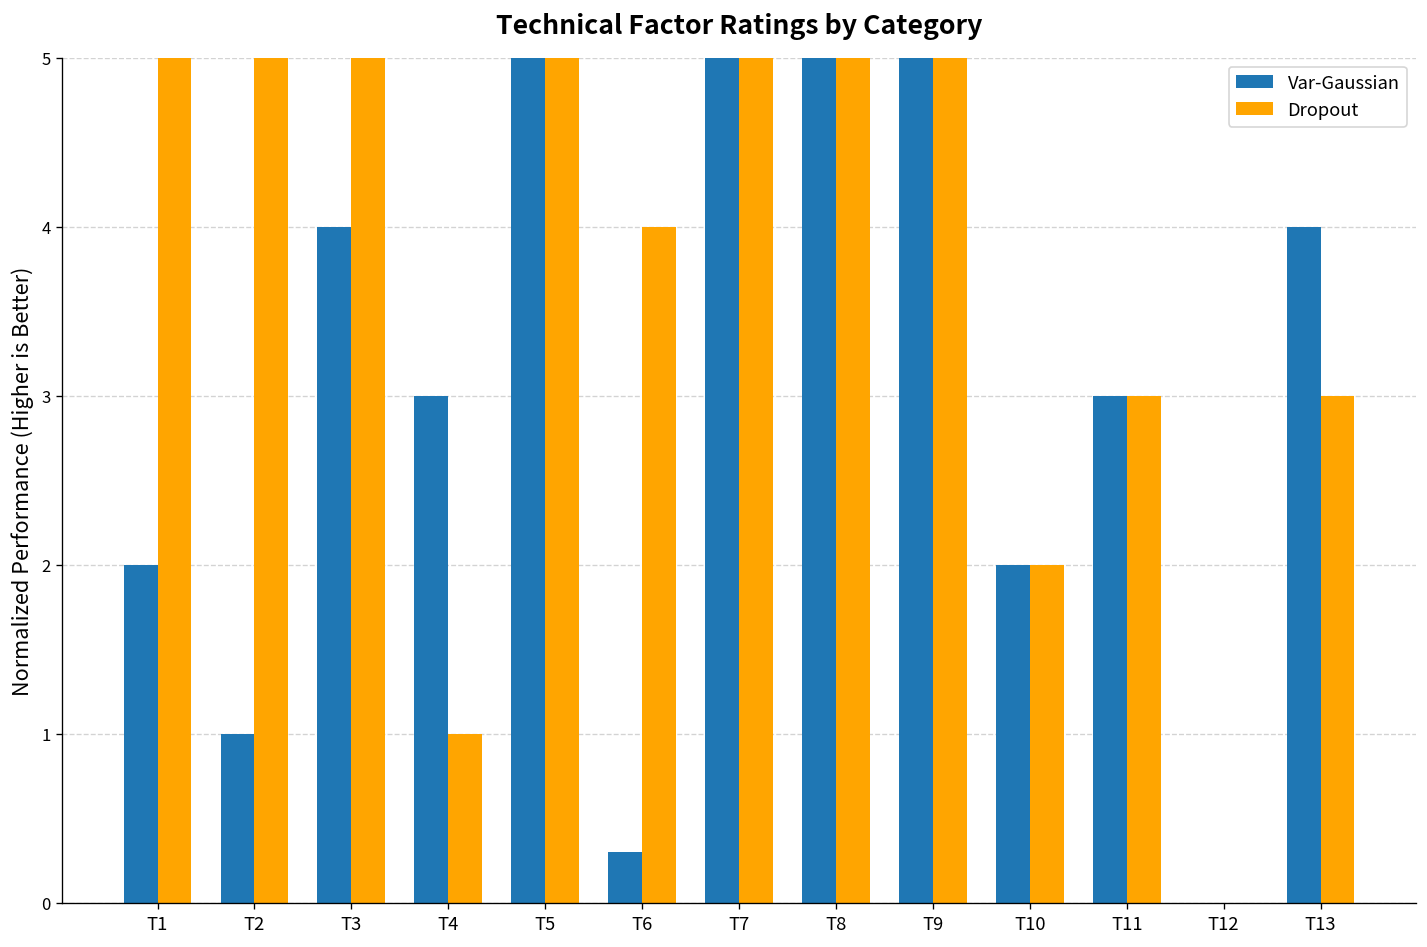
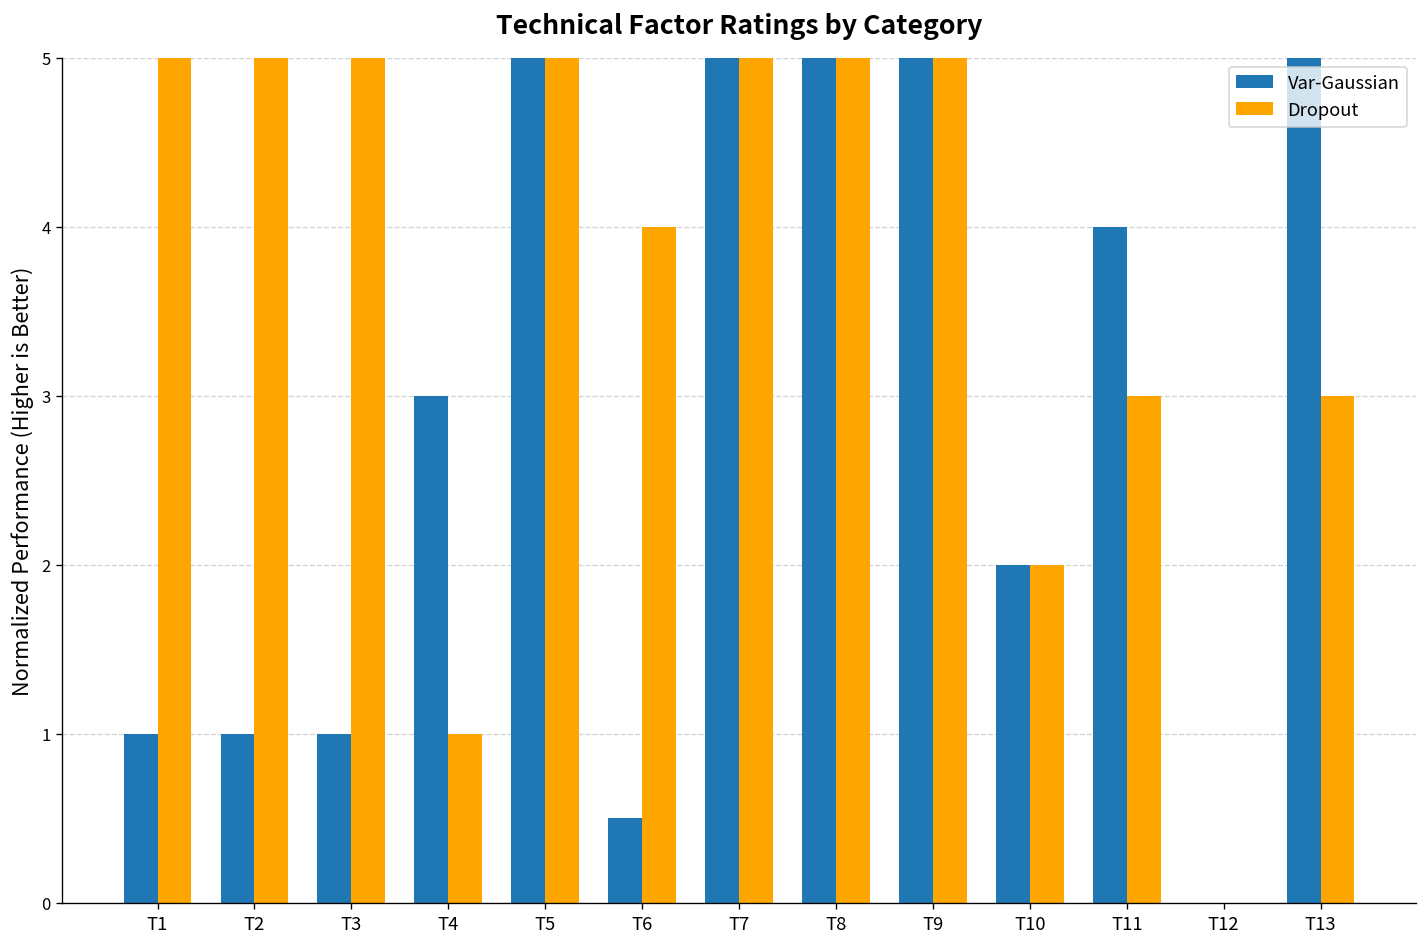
Var-Gaussian, T1: 2 -> 1
Var-Gaussian, T3: 4 -> 1
Var-Gaussian, T6: 0.3 -> 0.5
Var-Gaussian, T11: 3 -> 4
Var-Gaussian, T13: 4 -> 5
